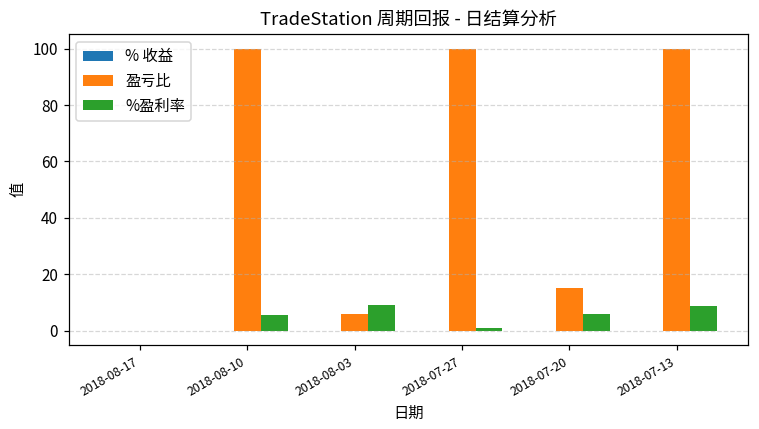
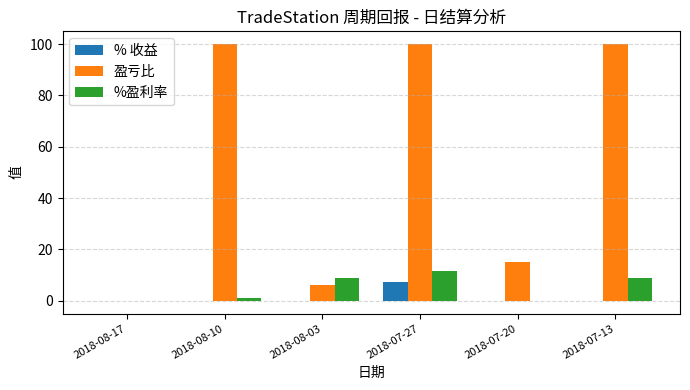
%盈利率, 2018-08-10: 6 -> 1
% 收益, 2018-07-27: 0 -> 7
%盈利率, 2018-07-27: 1 -> 11
%盈利率, 2018-07-20: 6 -> 0
